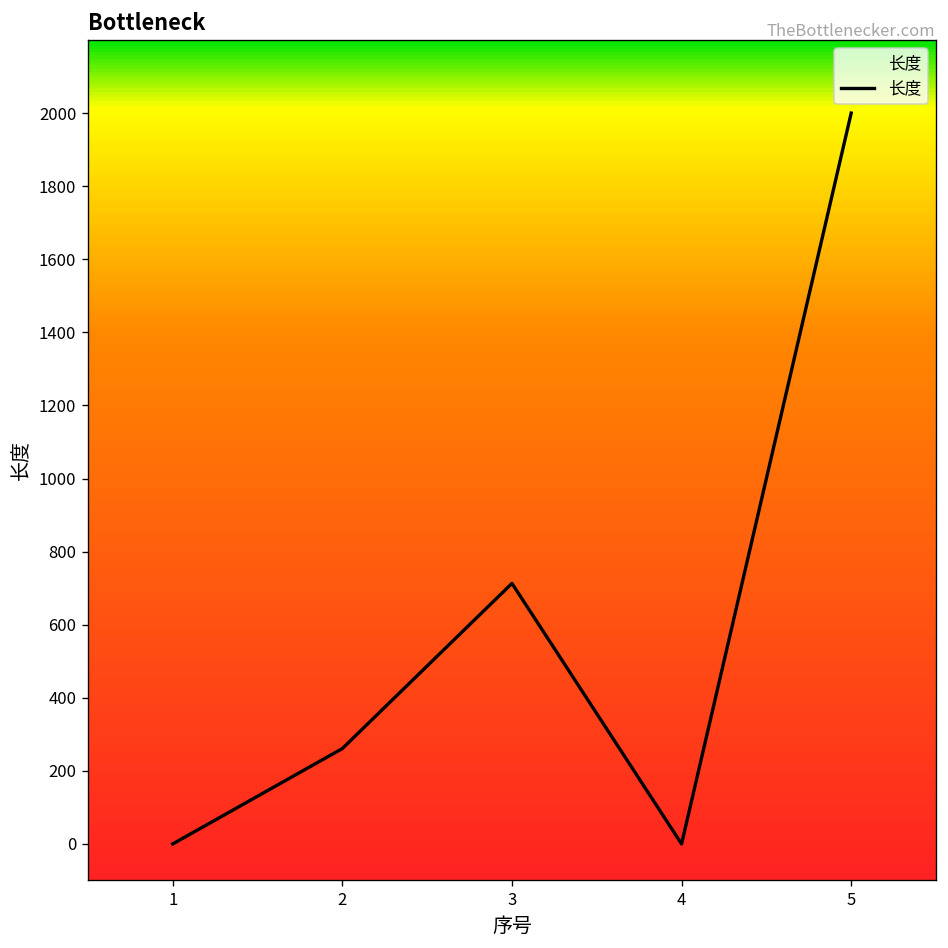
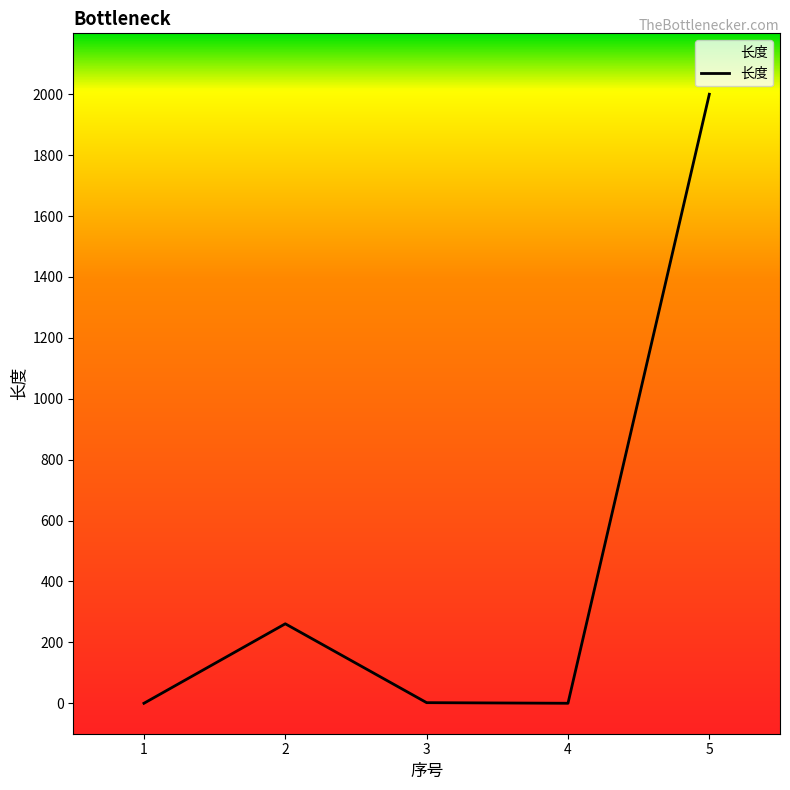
3: 710 -> 0
